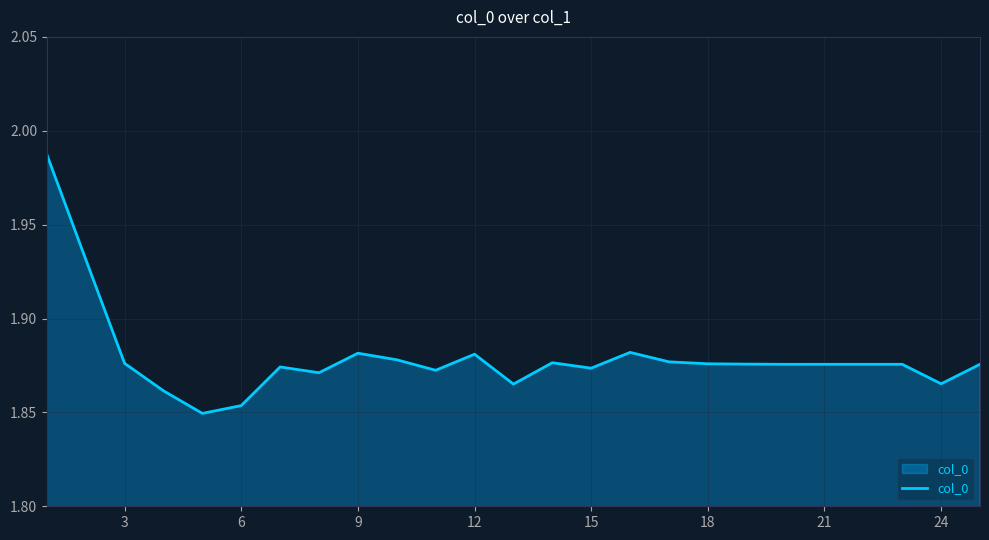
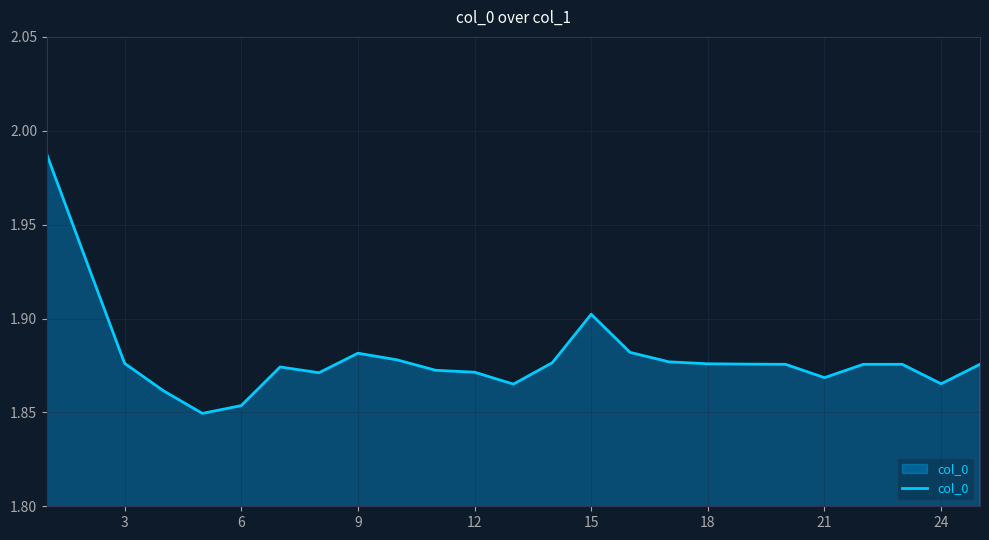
12: 1.881 -> 1.871
15: 1.874 -> 1.902
21: 1.876 -> 1.869
